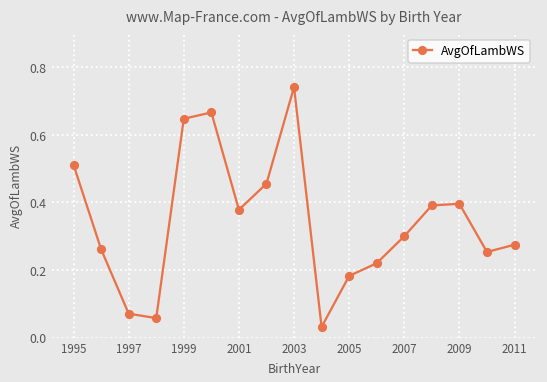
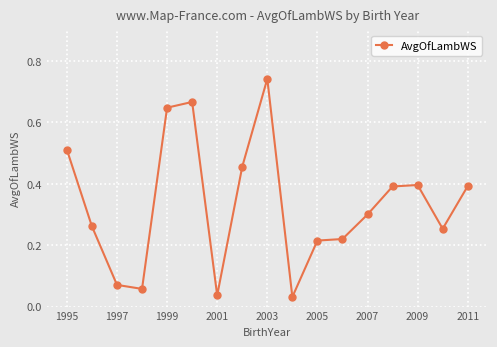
2001: 0.38 -> 0.04
2005: 0.18 -> 0.22
2011: 0.27 -> 0.39
